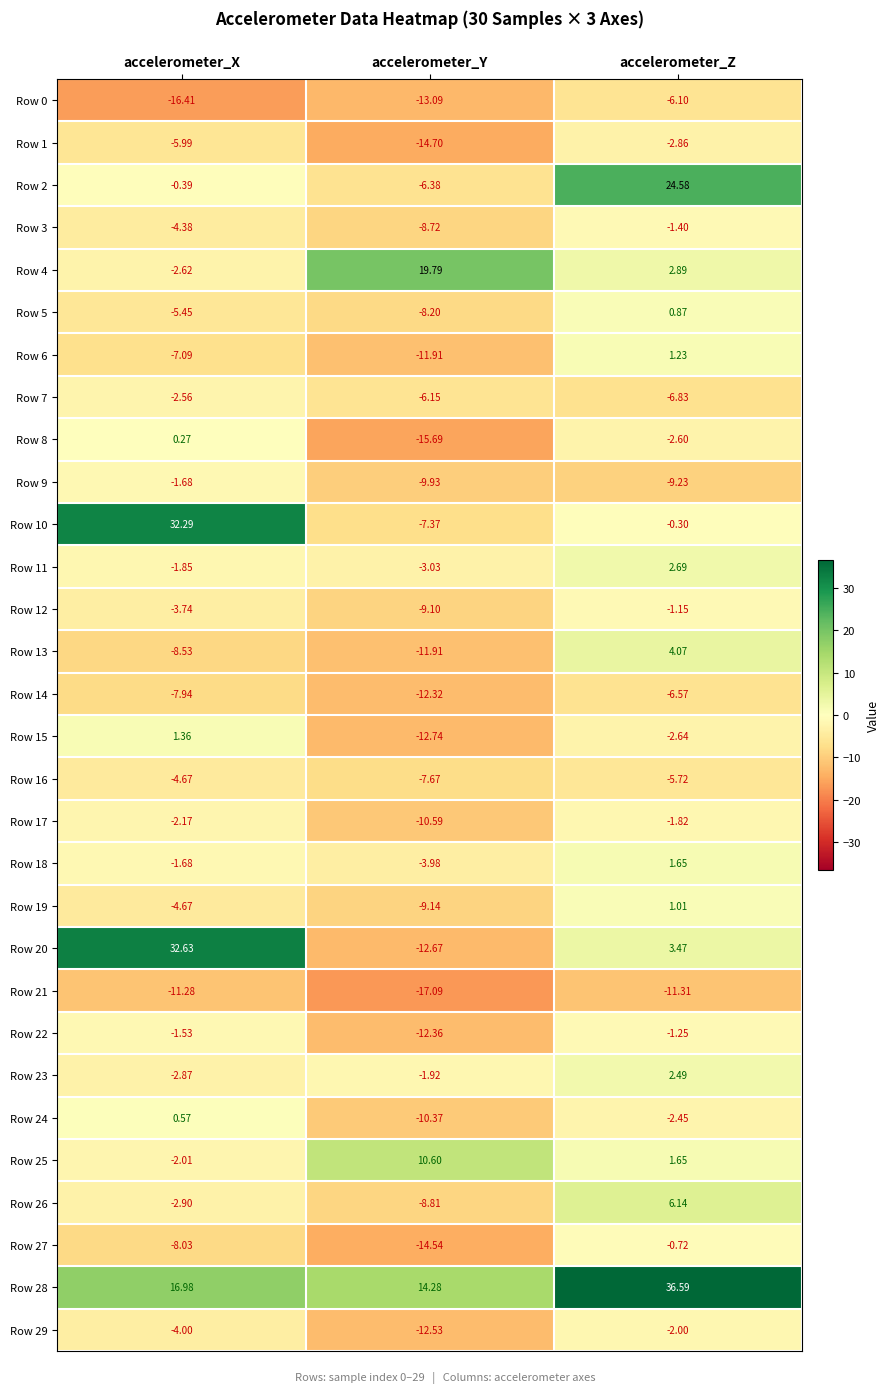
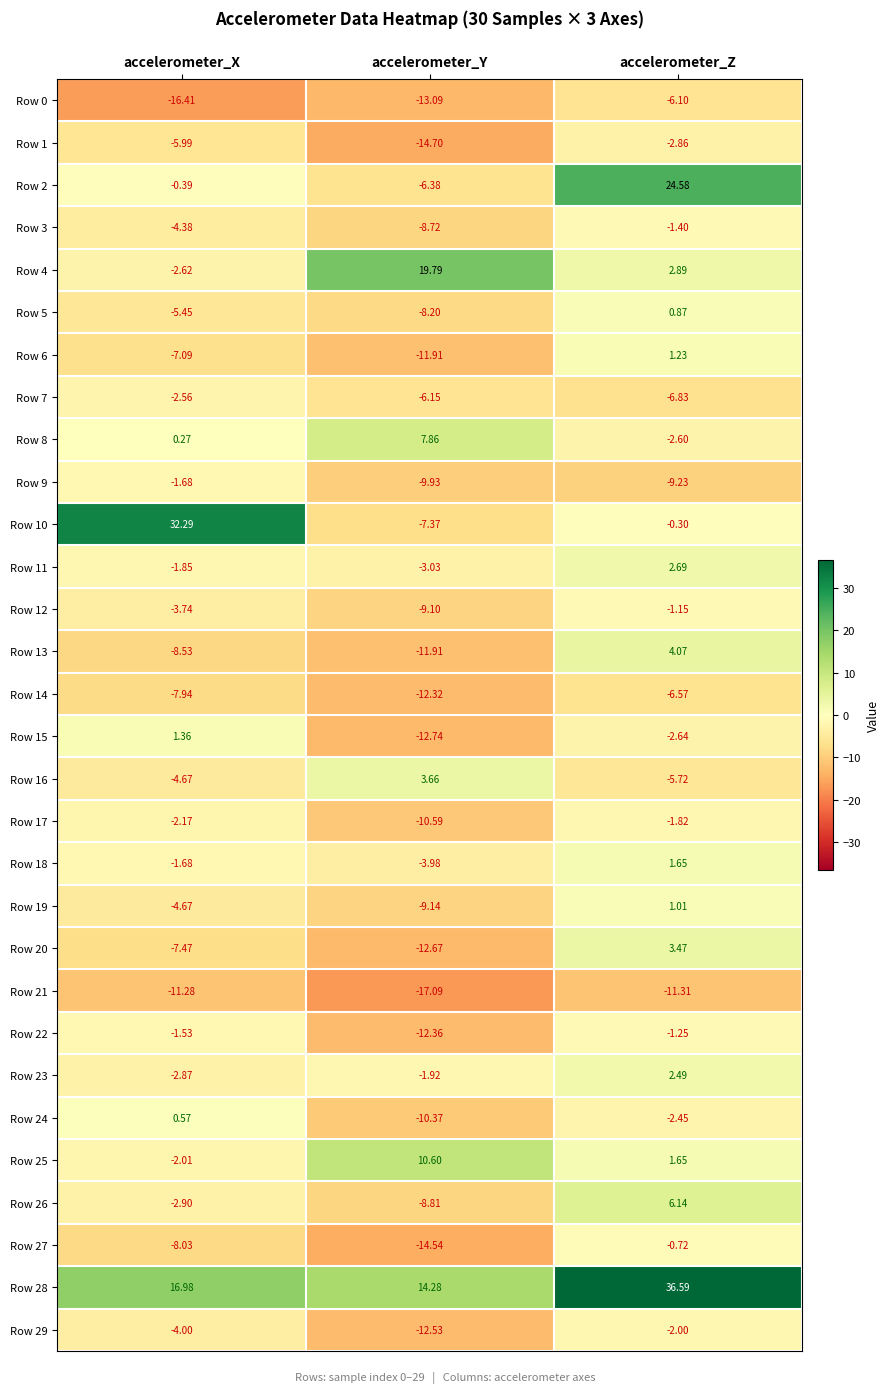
Row 8, accelerometer_Y: -15.69 -> 7.86
Row 16, accelerometer_Y: -7.67 -> 3.66
Row 20, accelerometer_X: 32.63 -> -7.47
